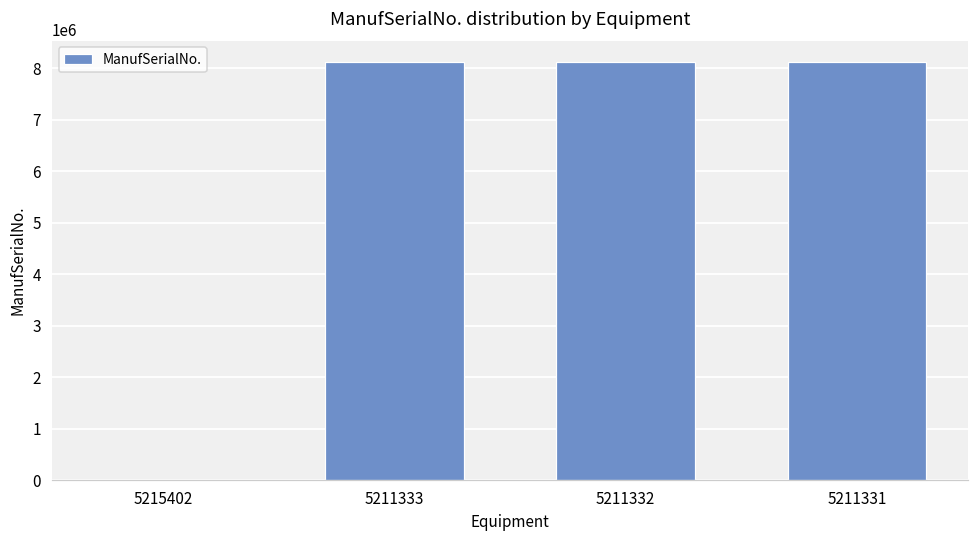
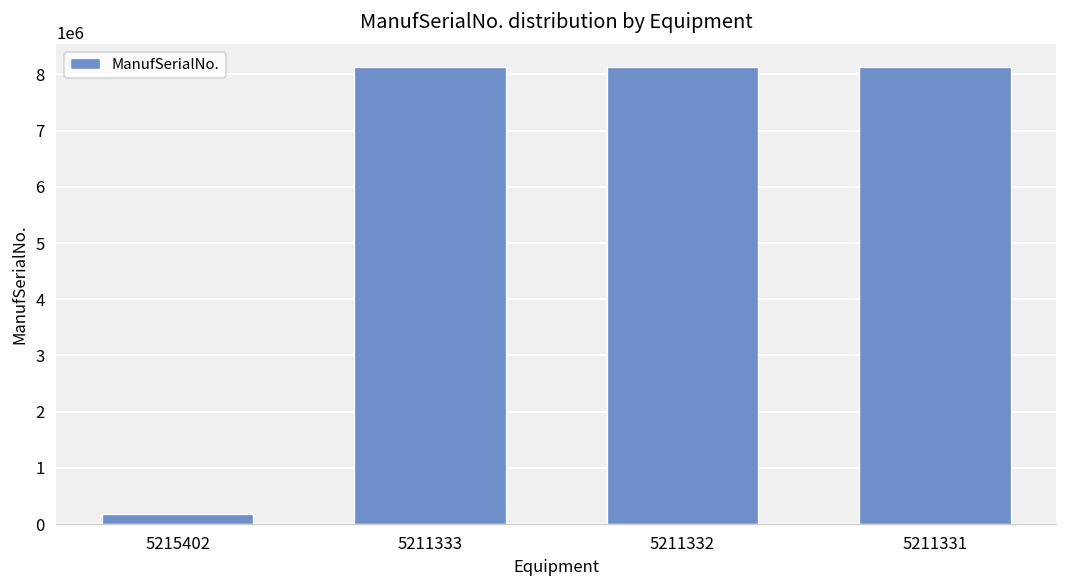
5215402: 0 -> 200000
